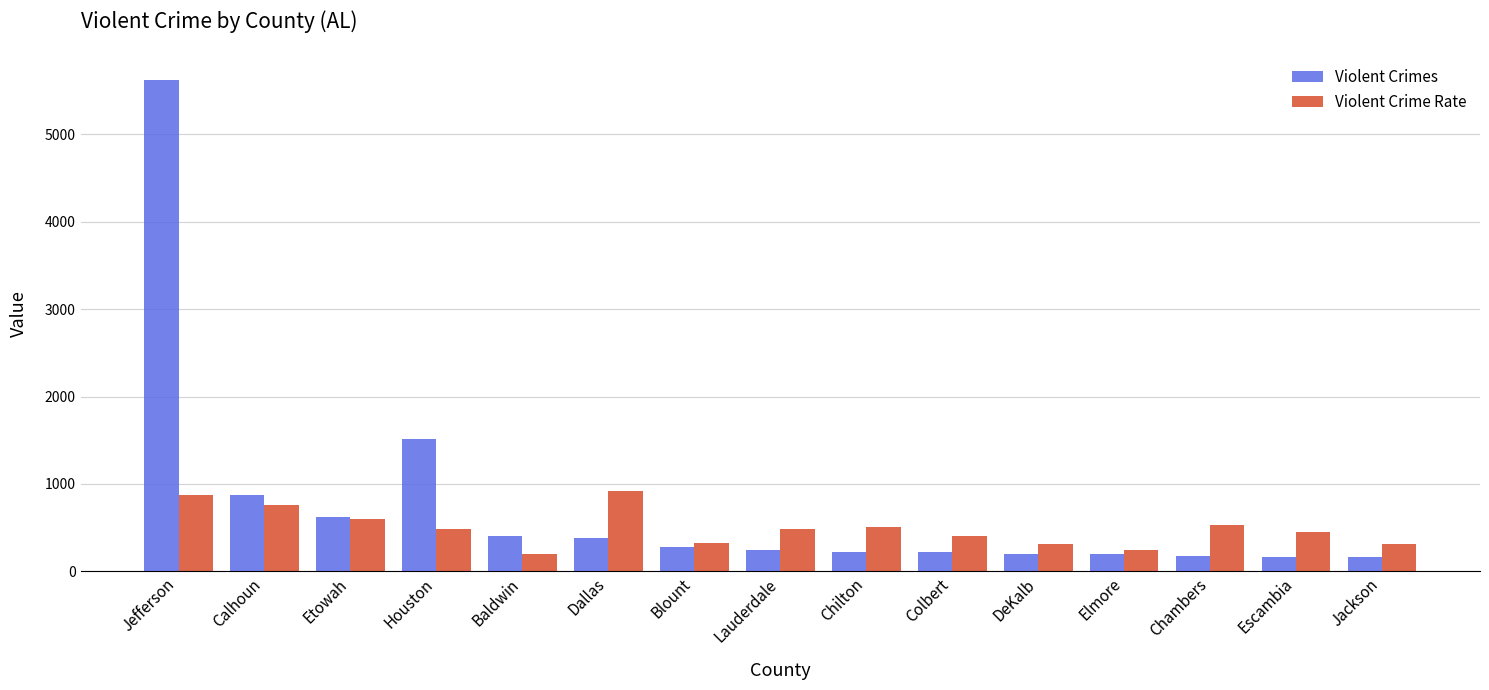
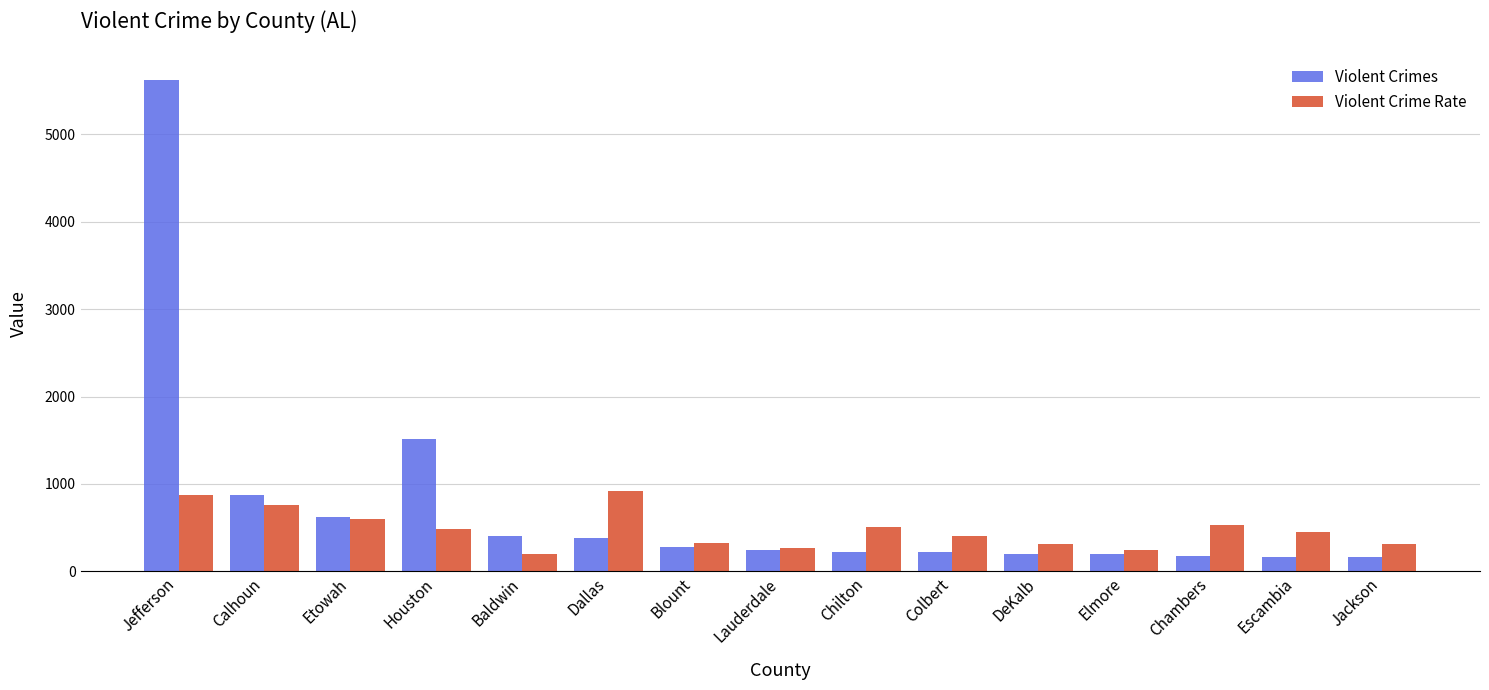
Violent Crime Rate, Lauderdale: 500 -> 300
